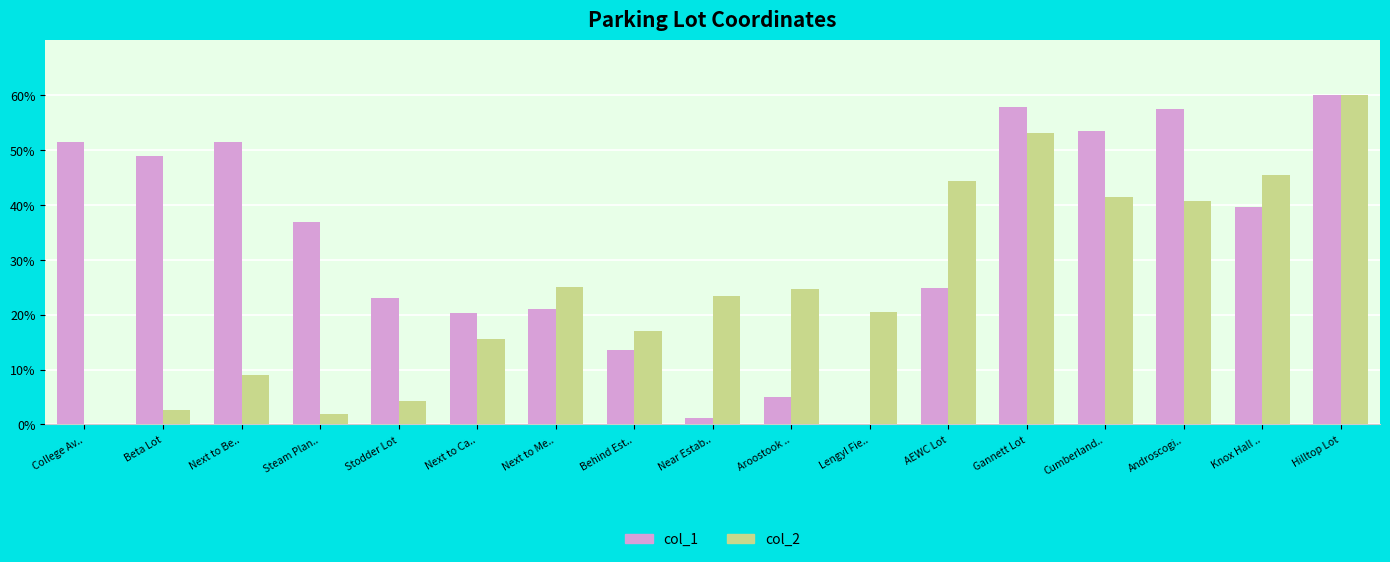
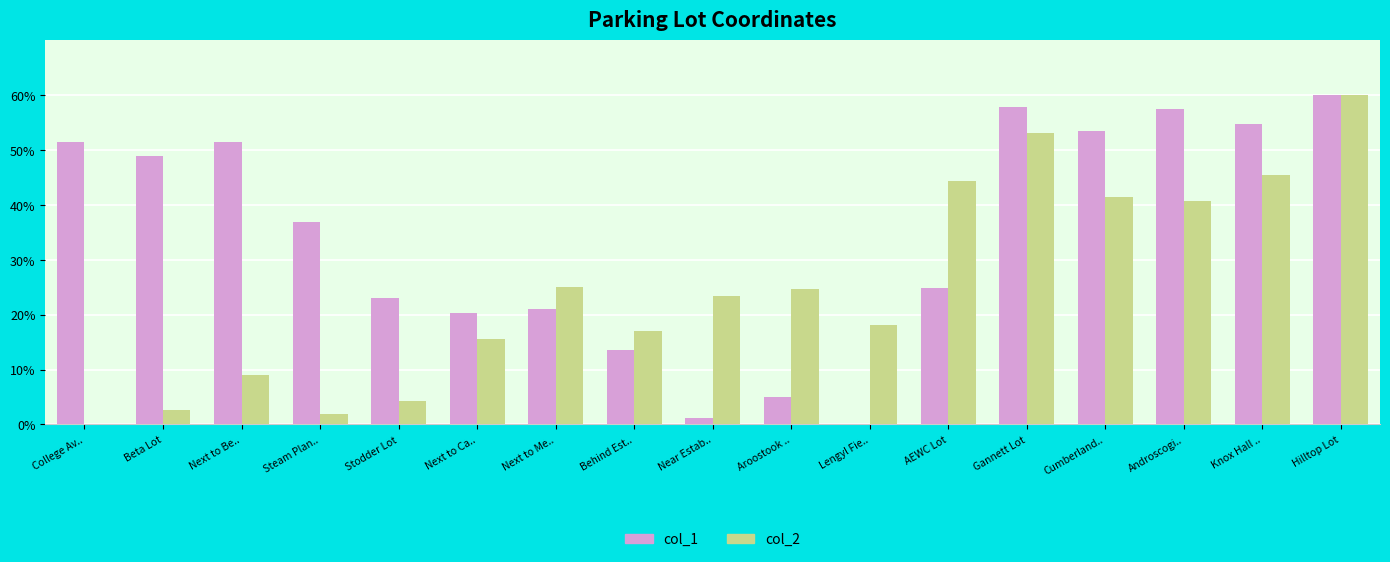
col_2, Lengyl Fie..: 21% -> 18%
col_1, Knox Hall ..: 40% -> 55%
